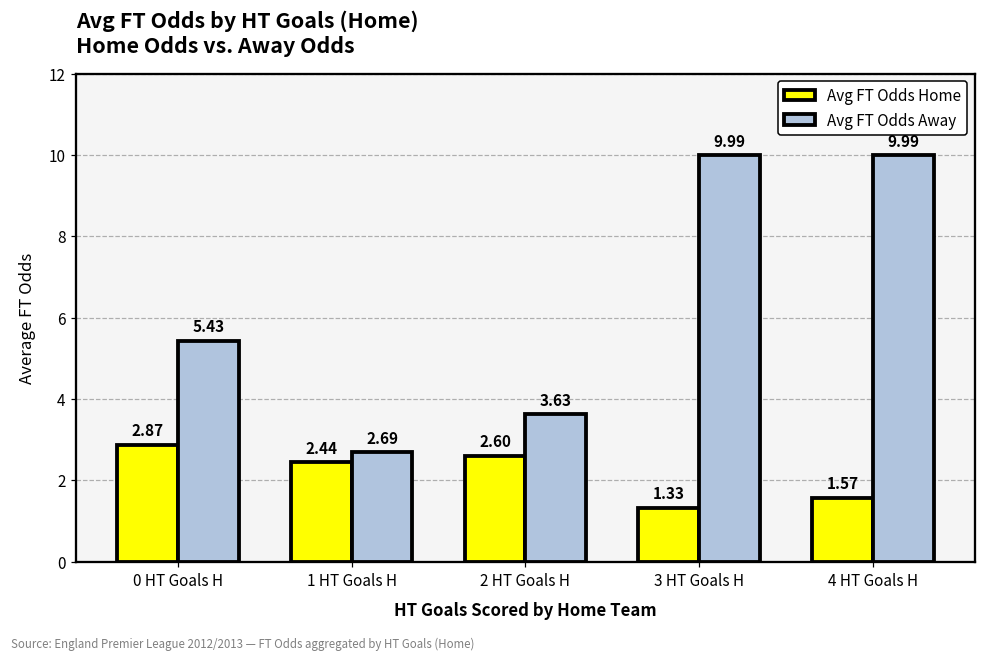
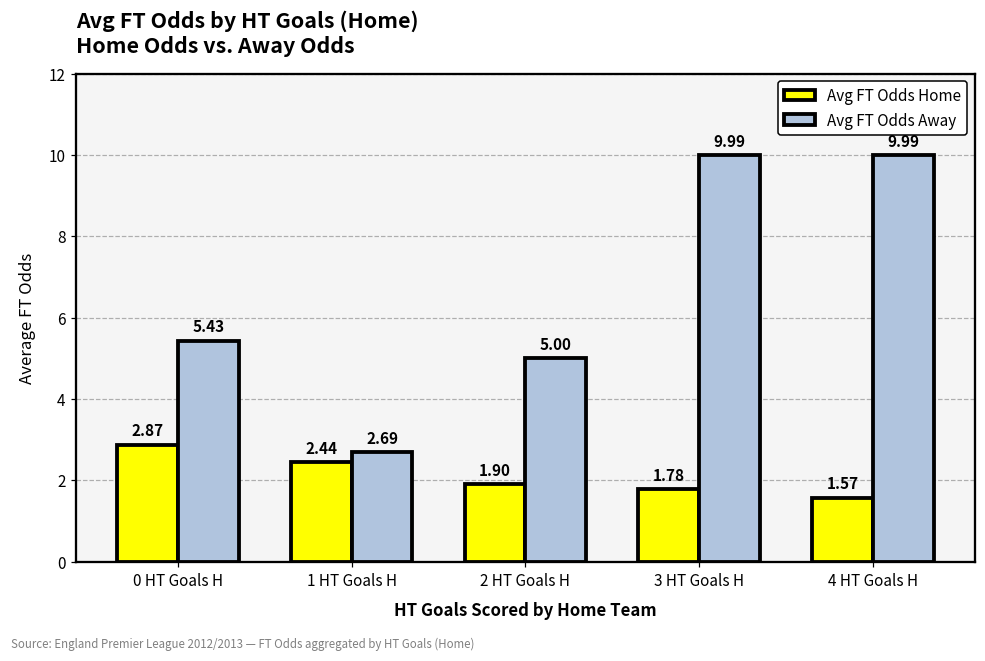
Avg FT Odds Home, 2 HT Goals H: 2.60 -> 1.90
Avg FT Odds Away, 2 HT Goals H: 3.63 -> 5.00
Avg FT Odds Home, 3 HT Goals H: 1.33 -> 1.78
